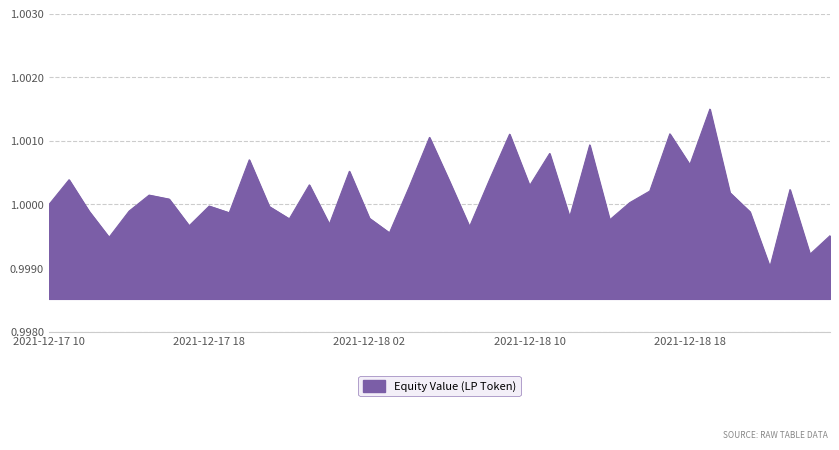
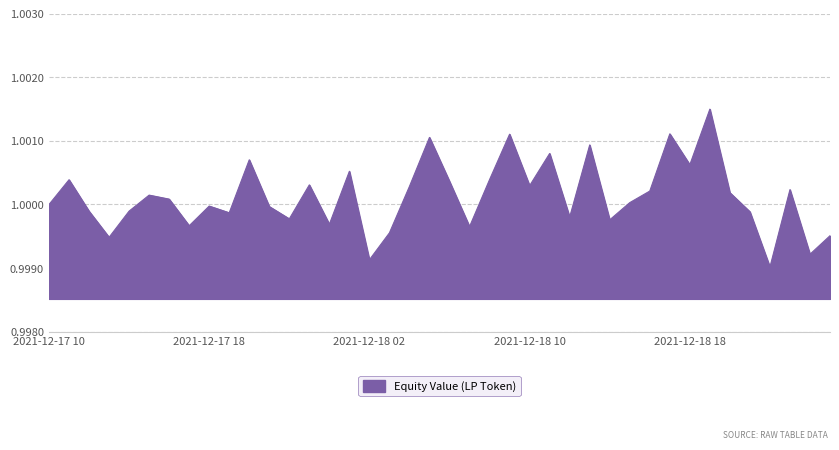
2021-12-18 02: 0.9998 -> 0.9991
